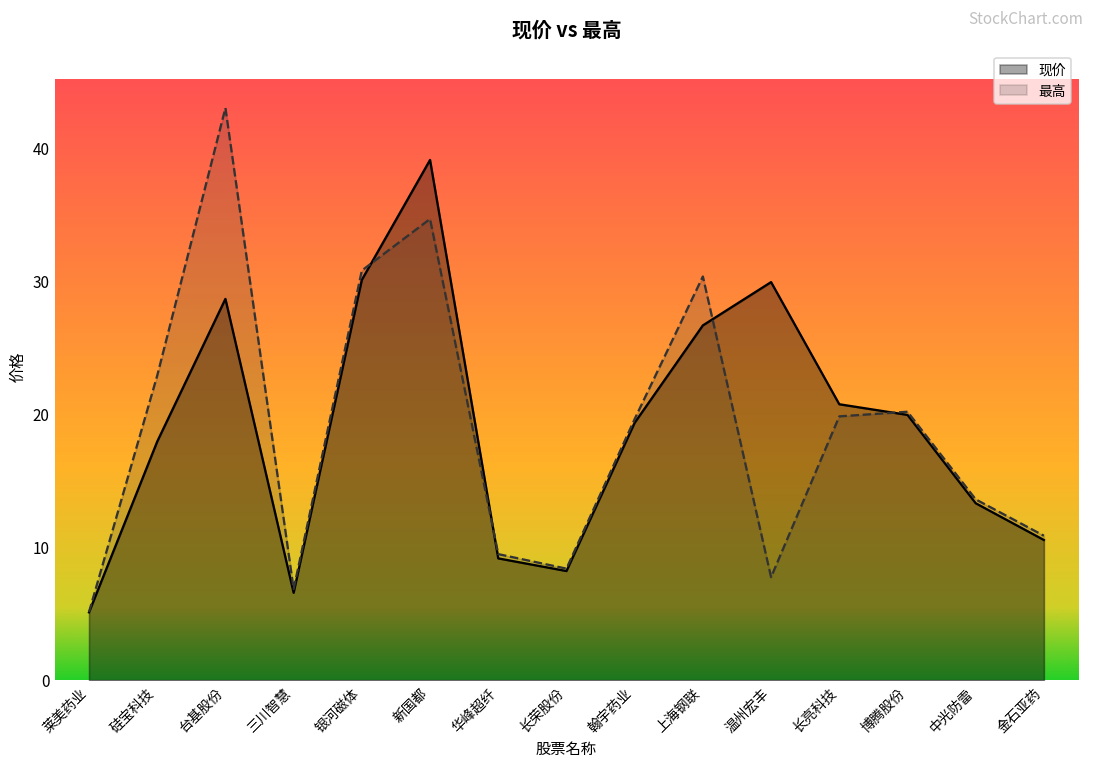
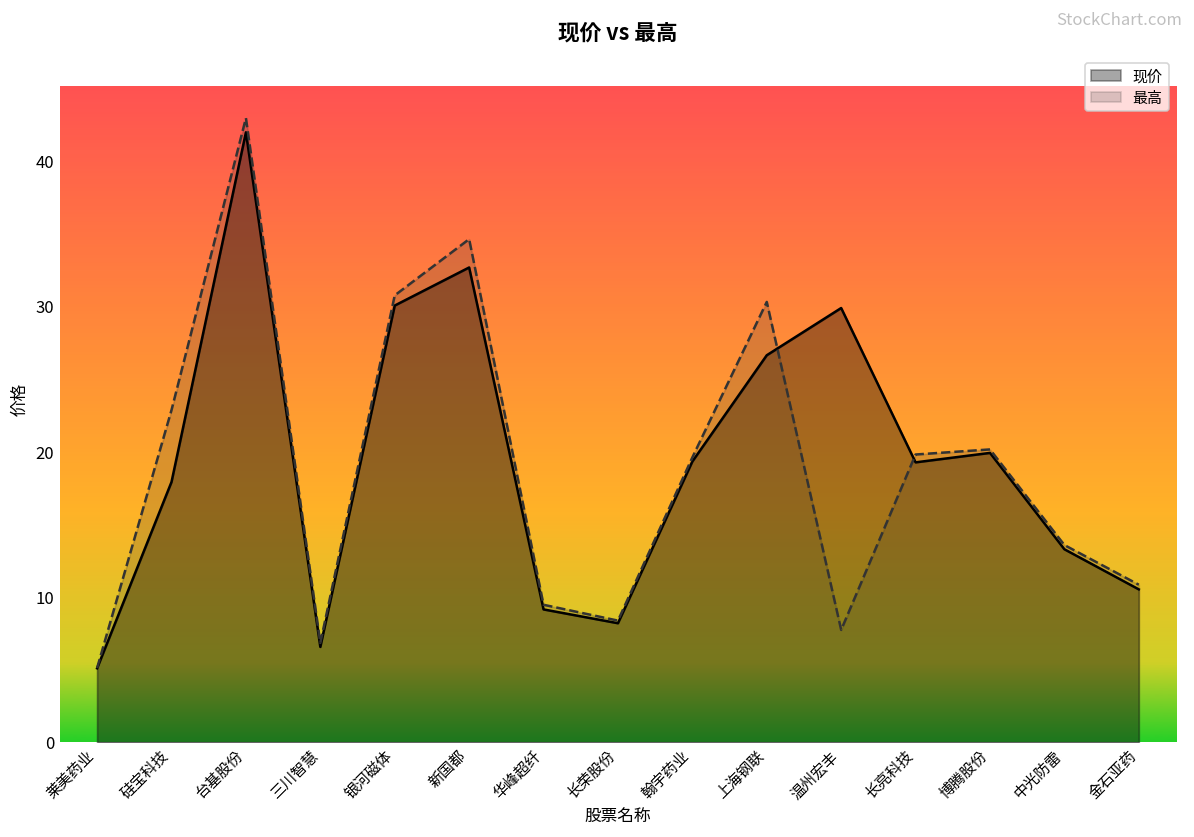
现价, 台基股份: 28.6 -> 42.0
现价, 新国都: 39.1 -> 32.7
现价, 长亮科技: 20.7 -> 19.3
